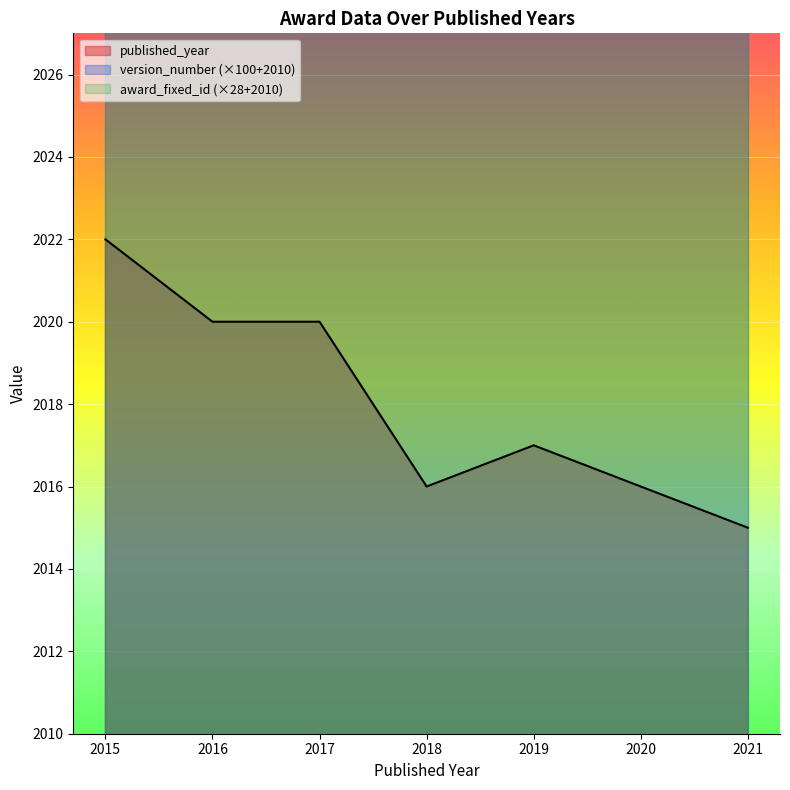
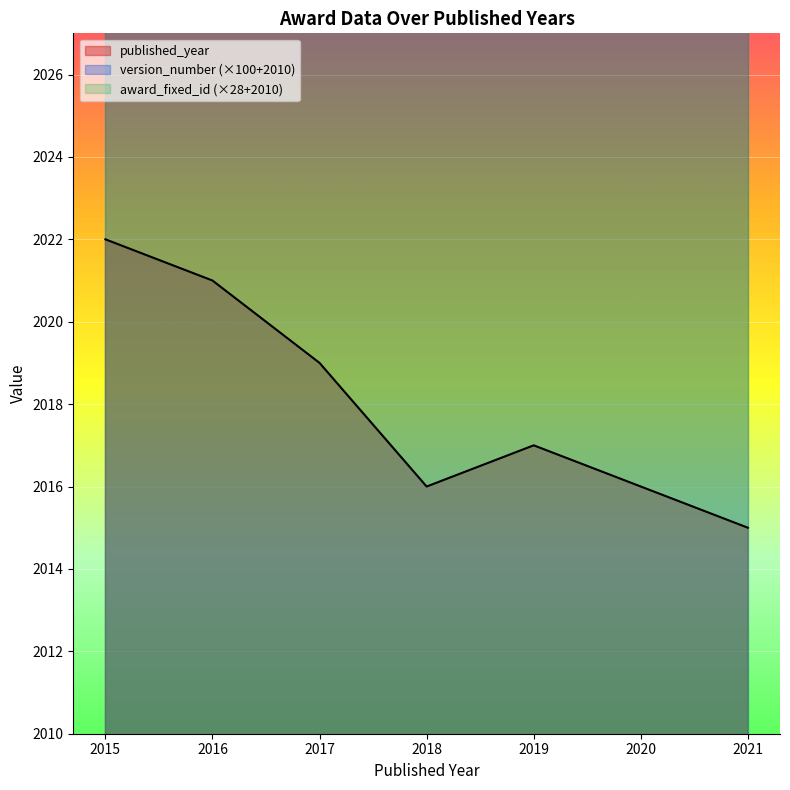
published_year, 2016: 2020 -> 2021
published_year, 2017: 2020 -> 2019
